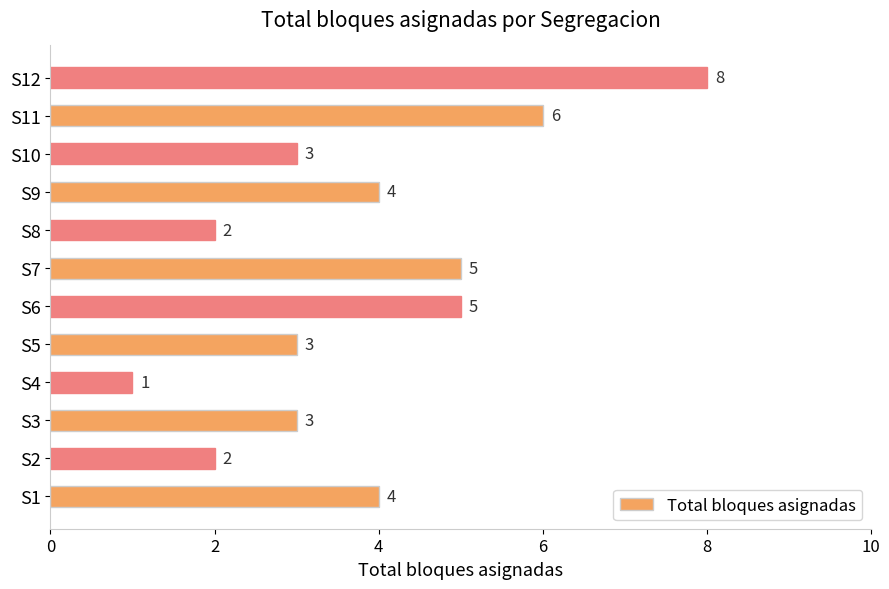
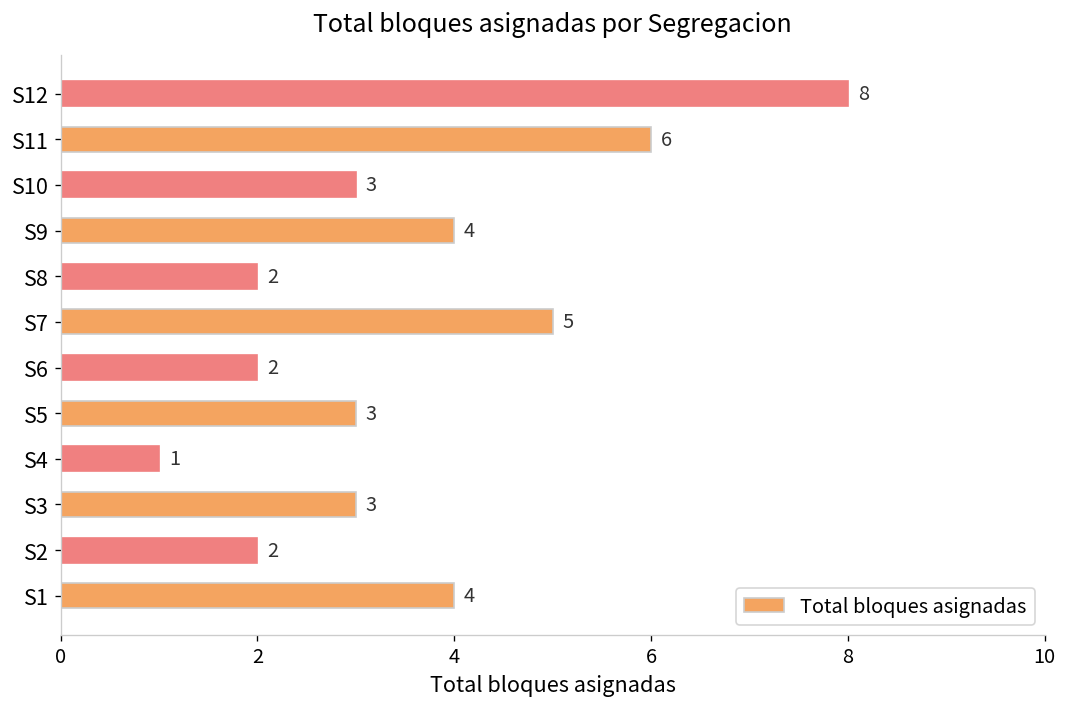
S6: 5 -> 2
